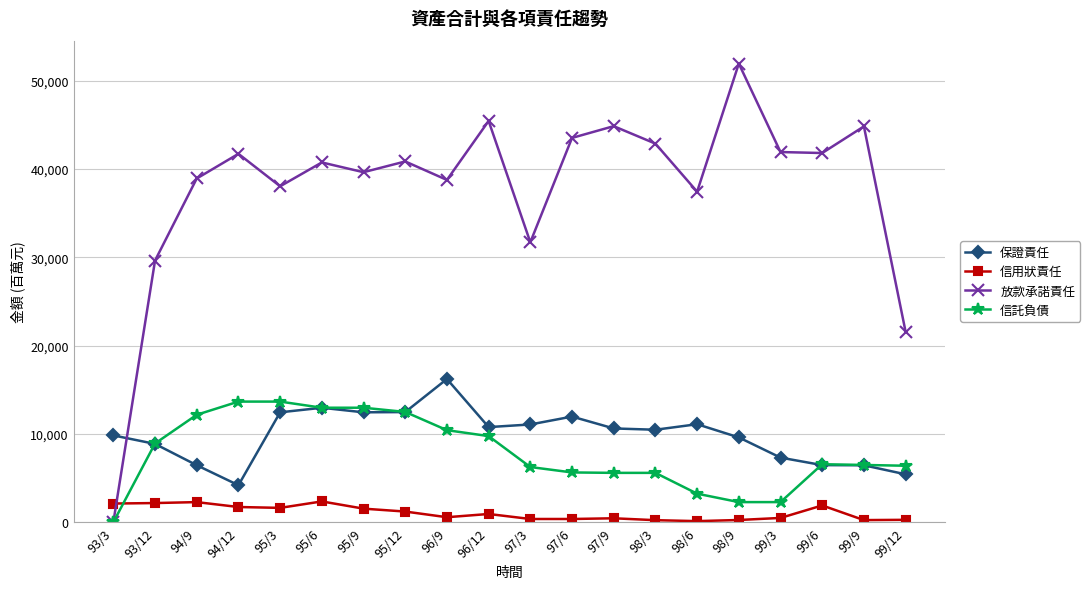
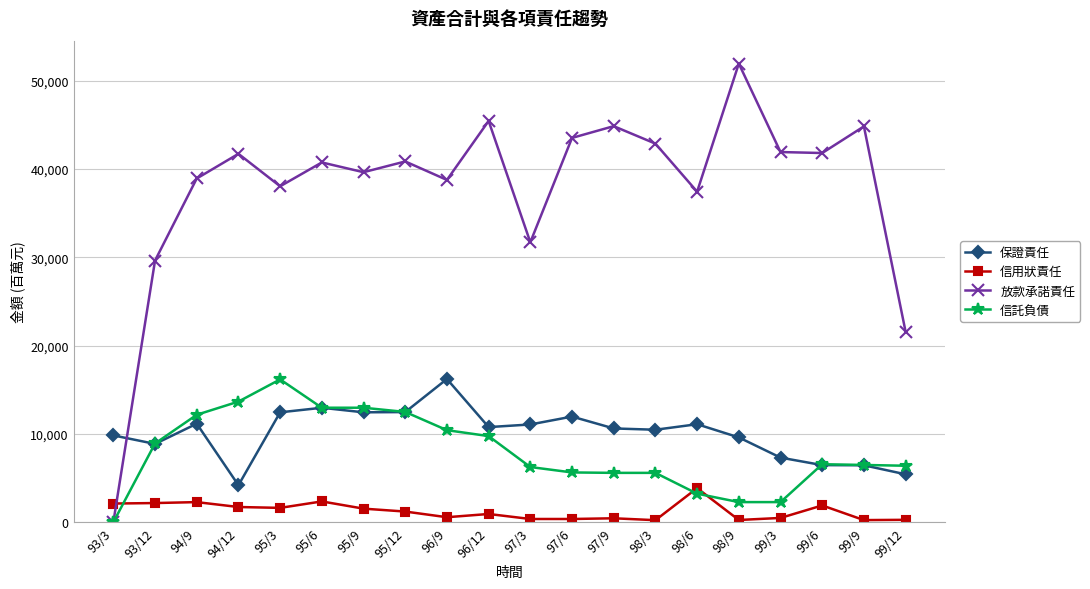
保證責任, 94/9: 6,000 -> 11,000
信託負債, 95/3: 14,000 -> 16,000
信用狀責任, 98/6: 0 -> 4,000
